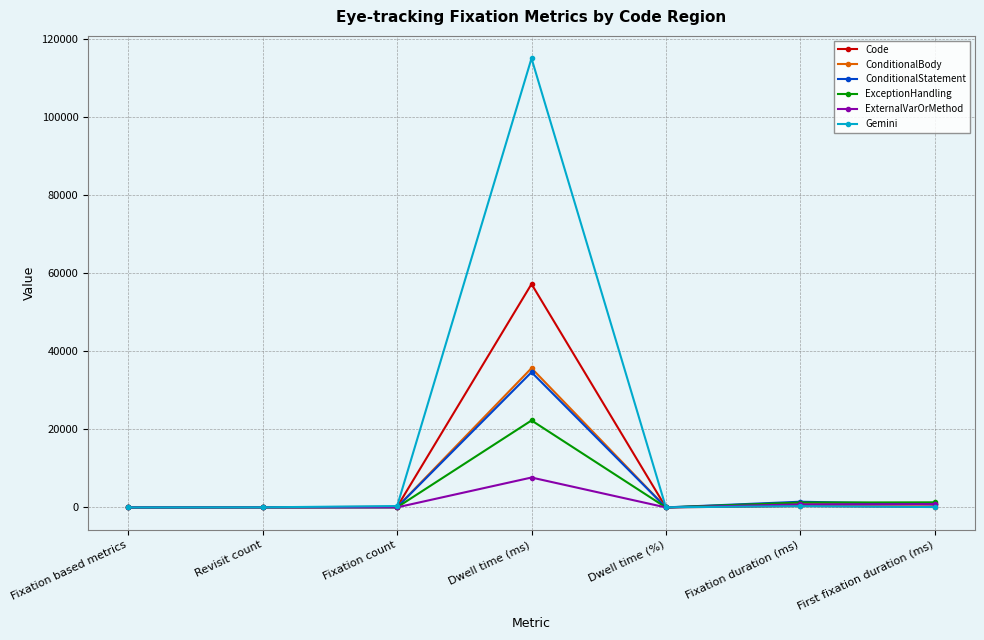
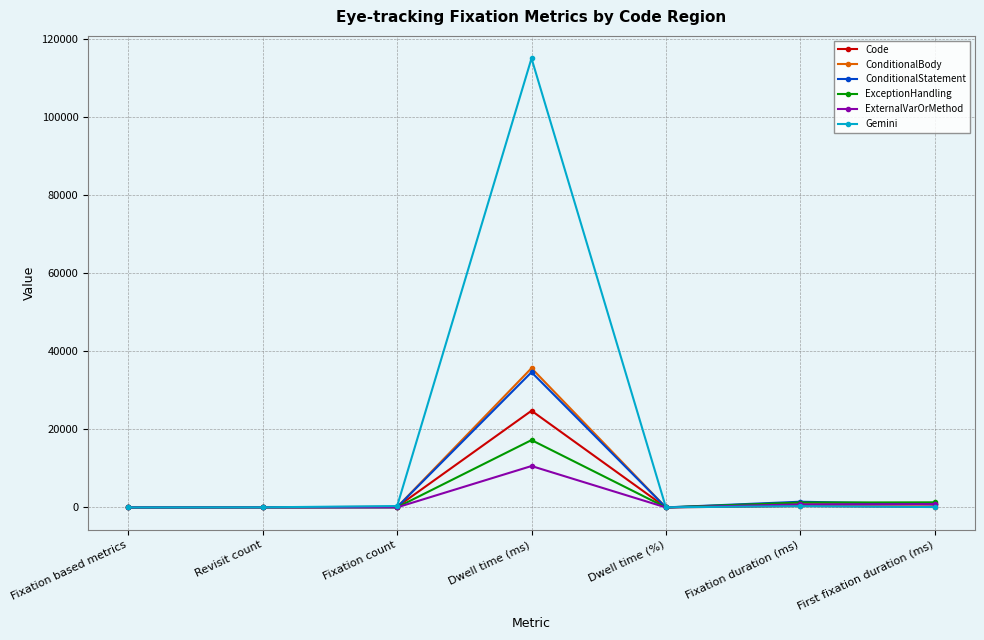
Code, Dwell time (ms): 57000 -> 25000
ExceptionHandling, Dwell time (ms): 22000 -> 17000
ExternalVarOrMethod, Dwell time (ms): 8000 -> 11000
